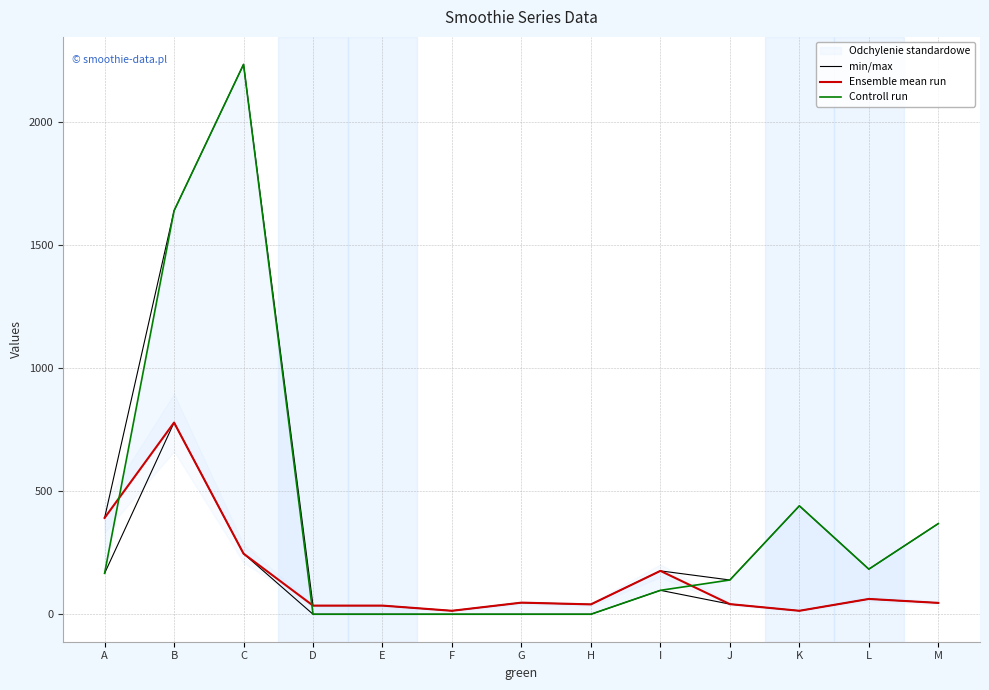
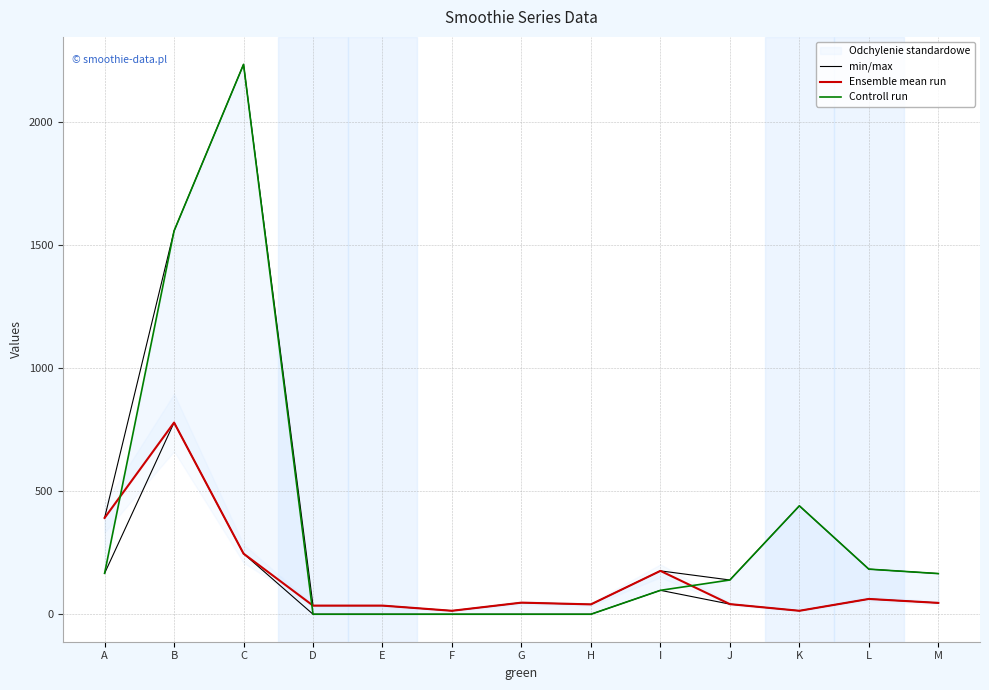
Controll run, B: 1640 -> 1560
Controll run, M: 370 -> 170
